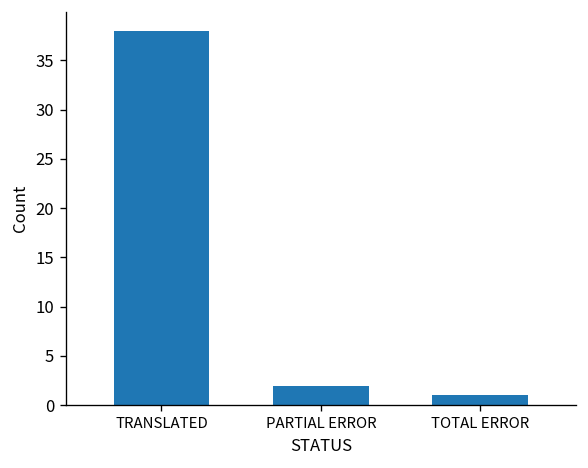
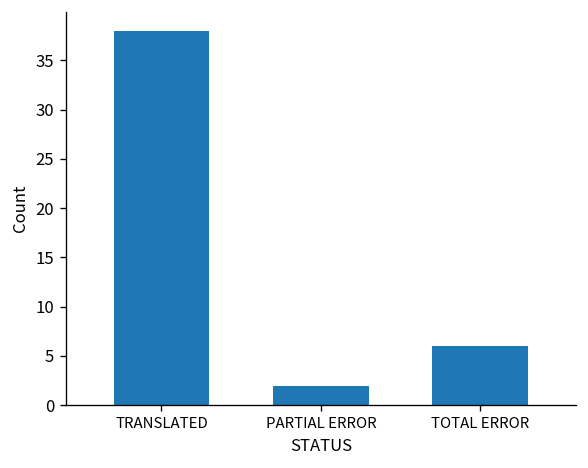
TOTAL ERROR: 1 -> 6
